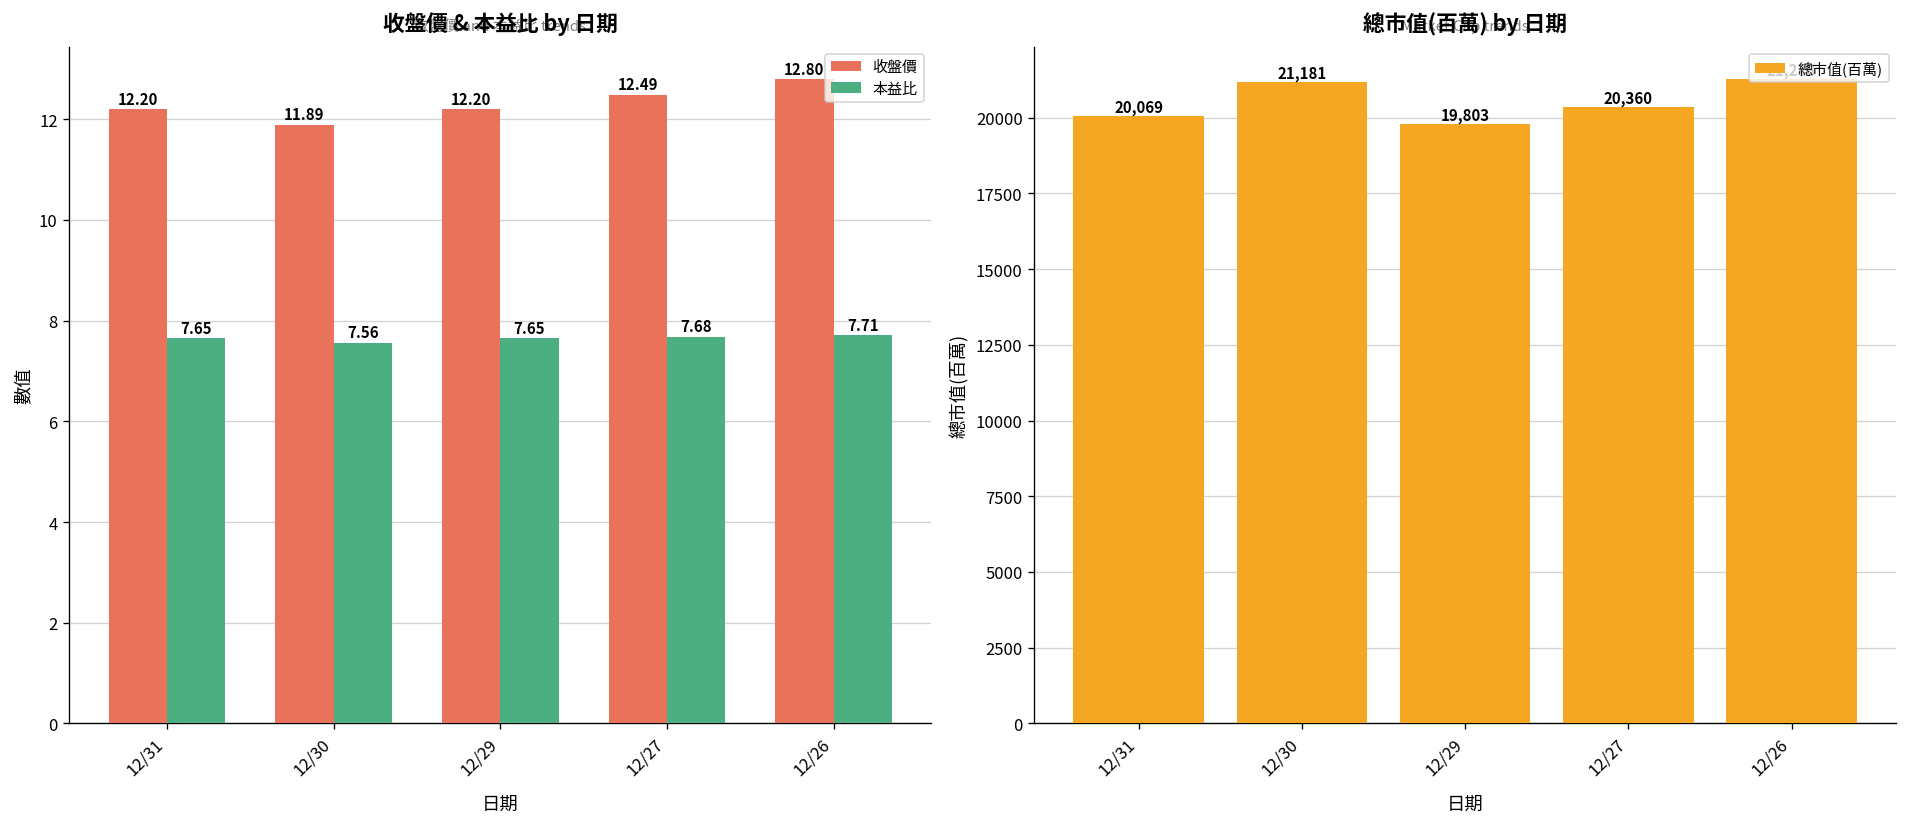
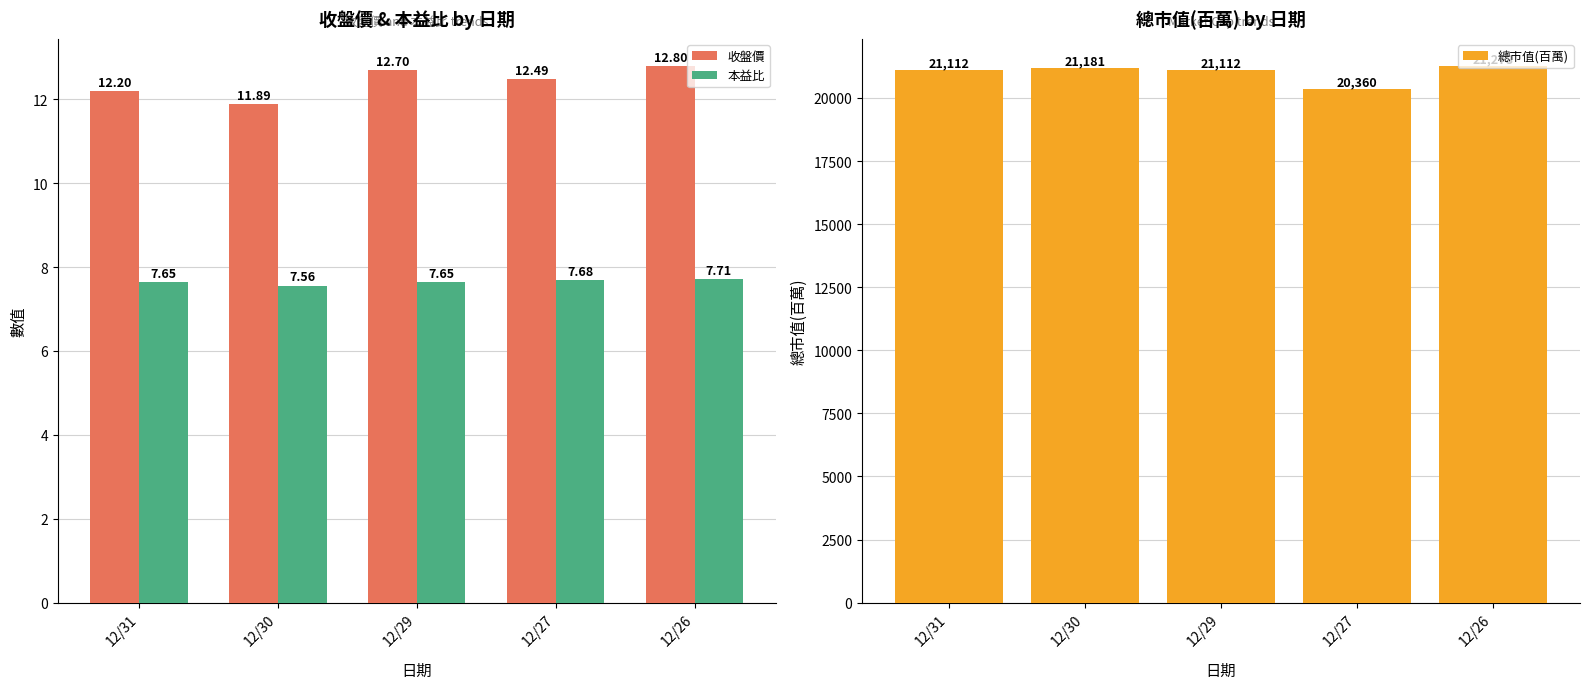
收盤價 & 本益比 by 日期, 收盤價, 12/29: 12.20 -> 12.70
總市值(百萬) by 日期, 12/31: 20,069 -> 21,112
總市值(百萬) by 日期, 12/29: 19,803 -> 21,112
